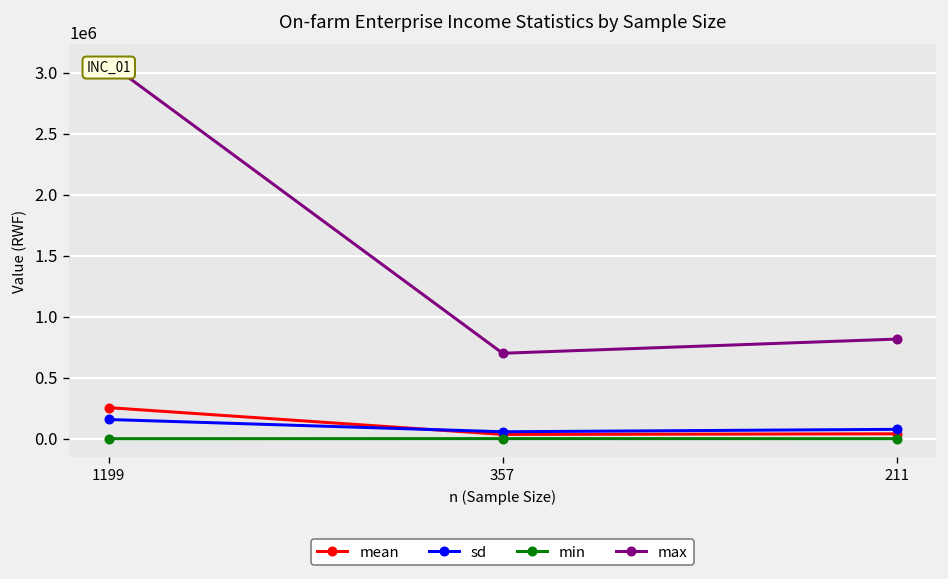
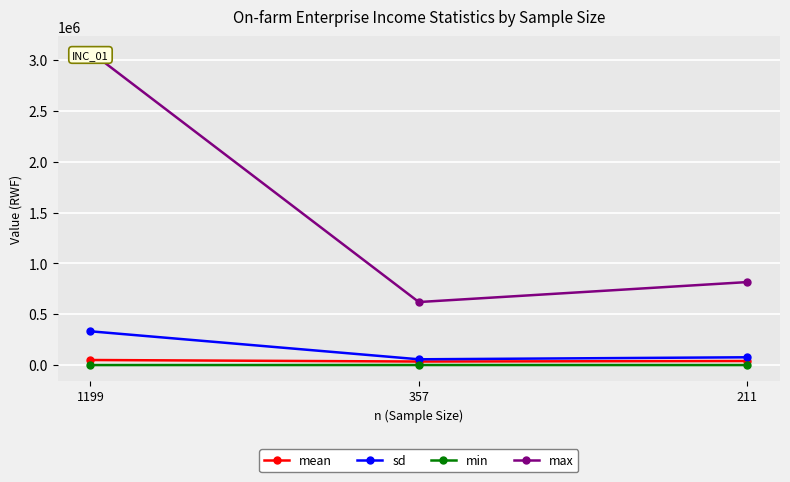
mean, 1199: 250000 -> 50000
sd, 1199: 160000 -> 330000
max, 357: 700000 -> 620000
